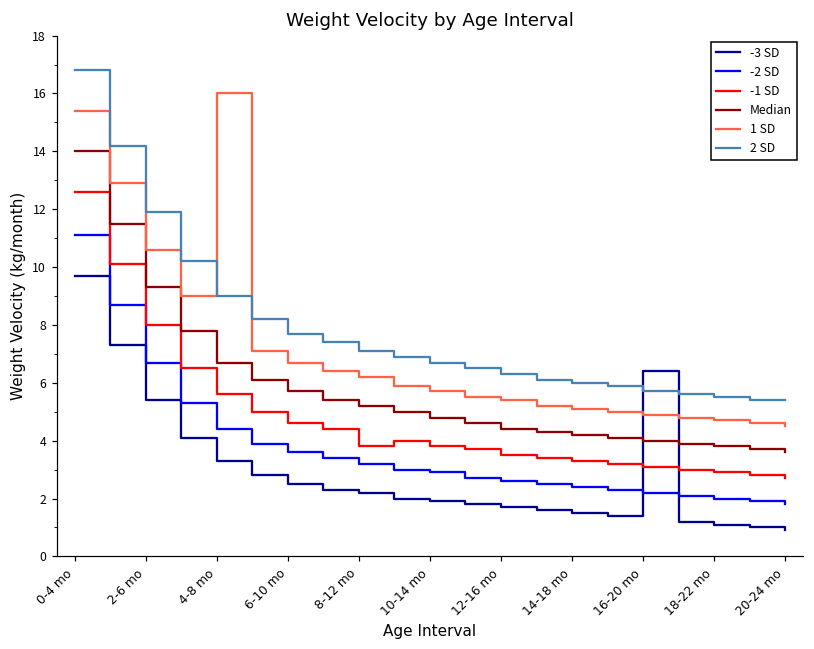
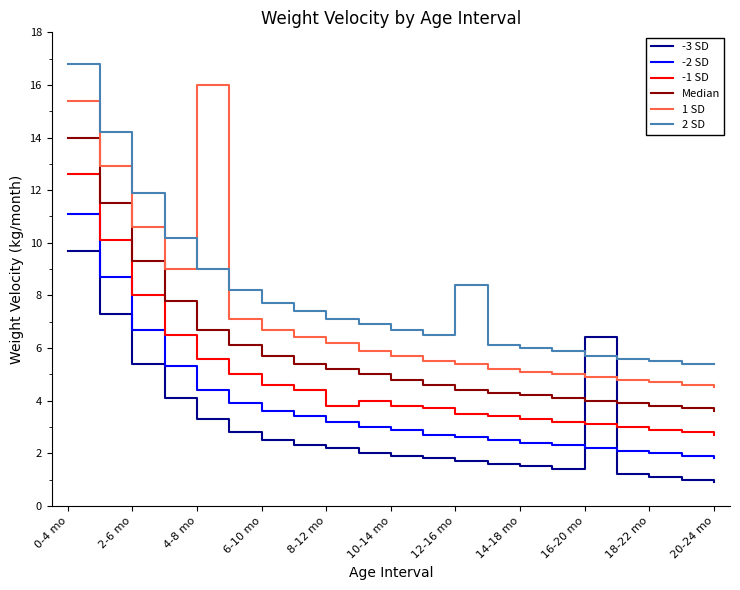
2 SD, 12-16 mo: 6.3 -> 8.4
